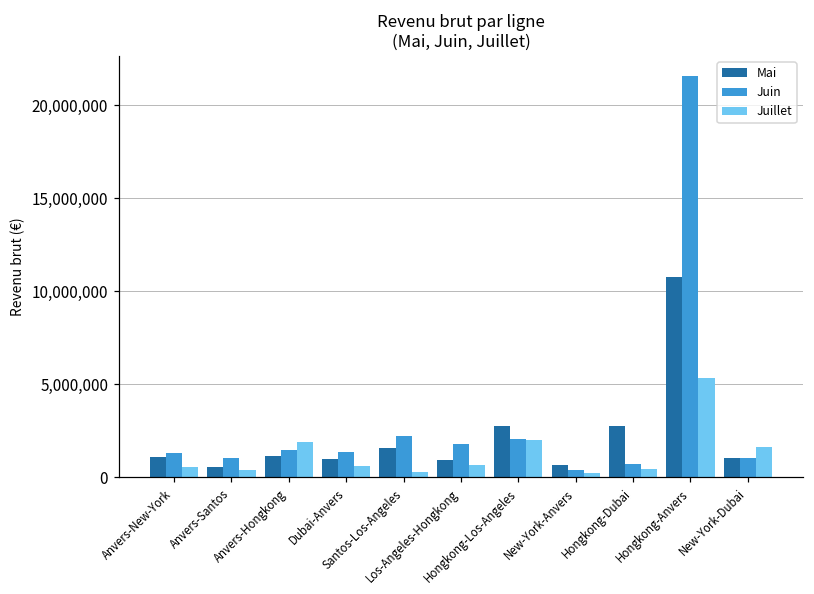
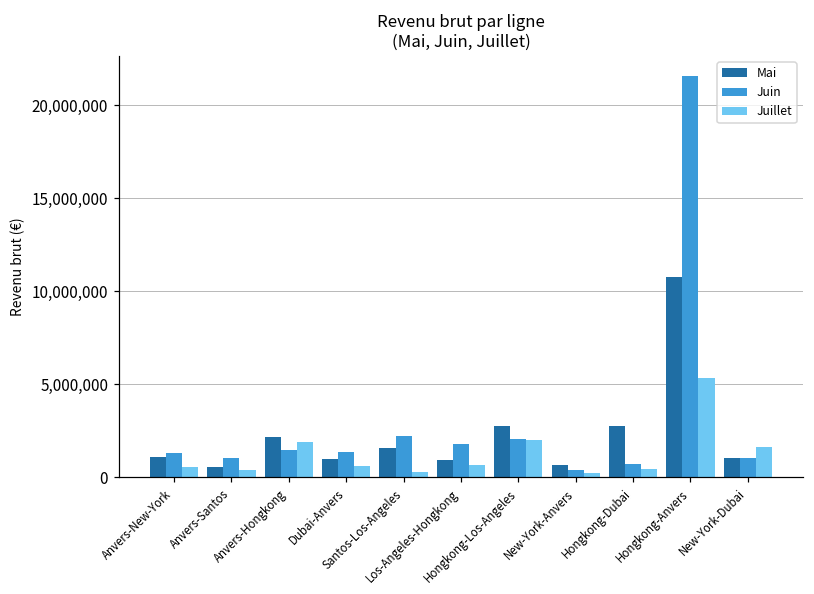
Mai, Anvers-Hongkong: 1,100,000 -> 2,200,000
